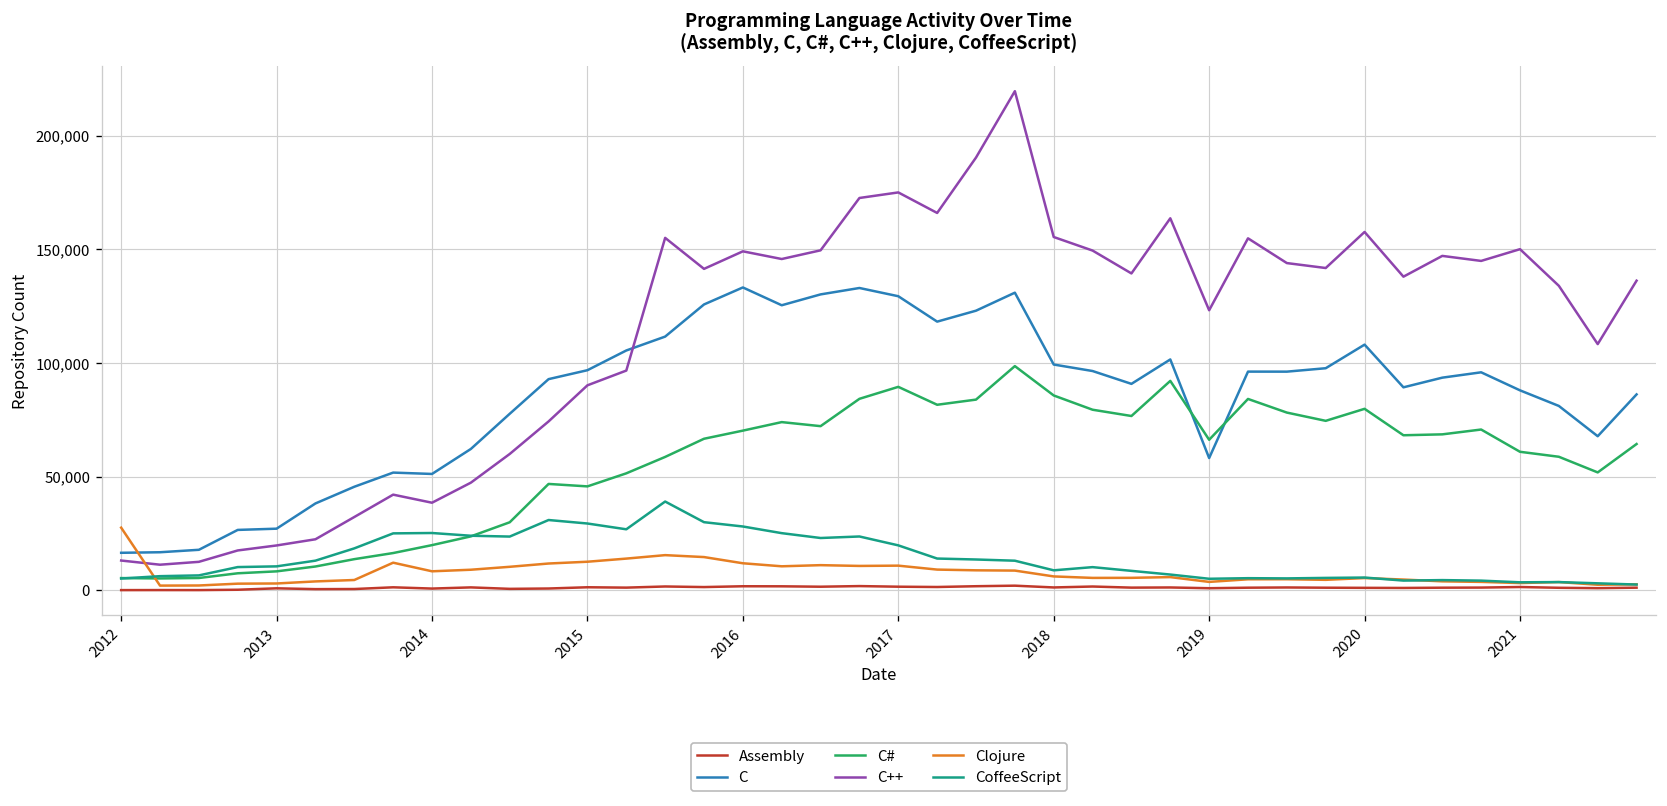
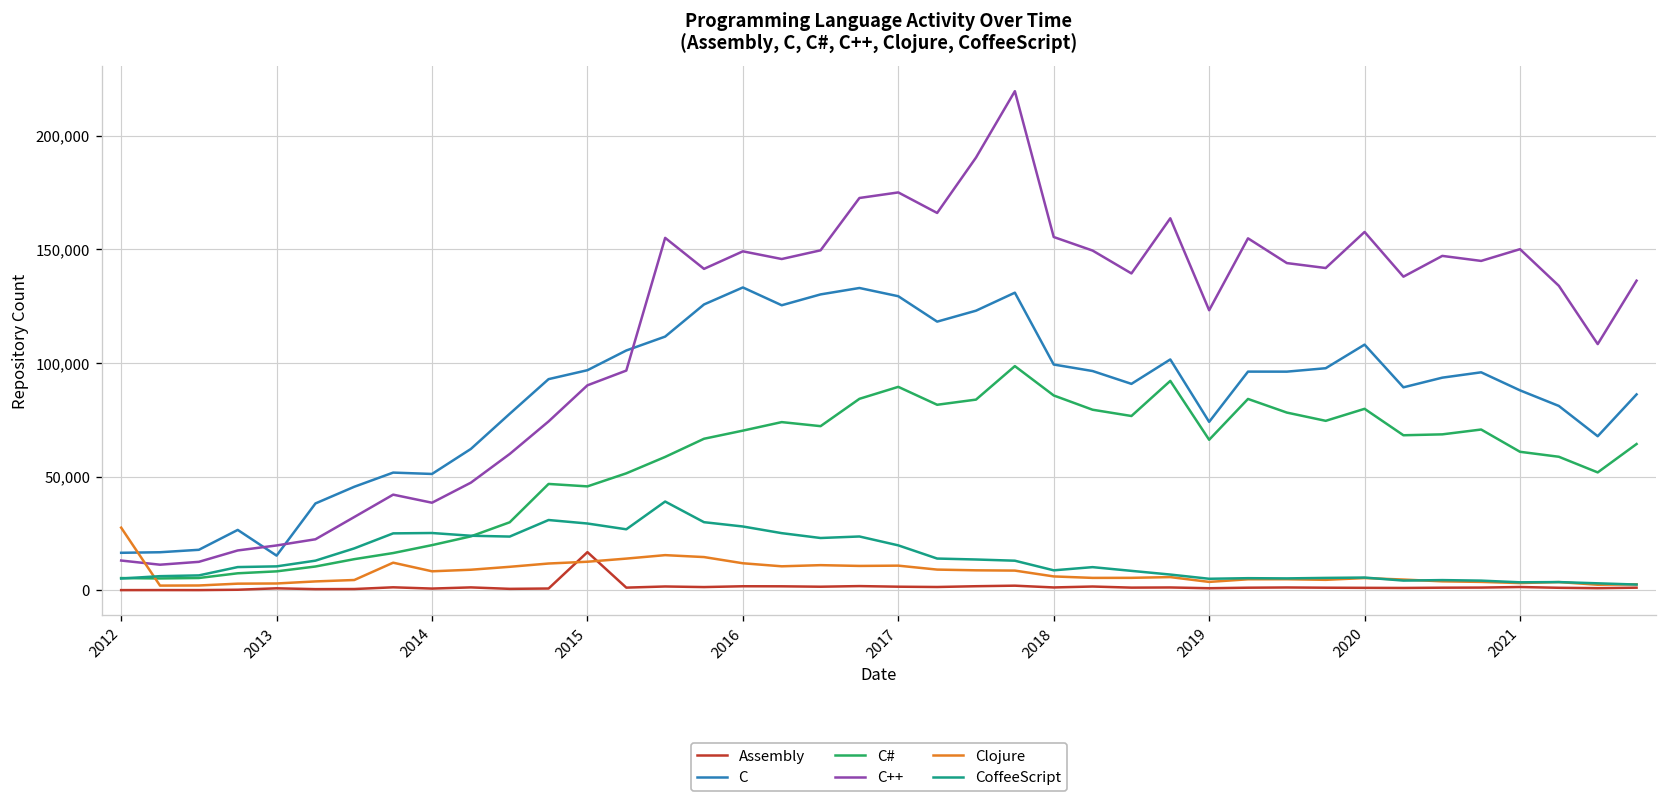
C, 2013: 27,000 -> 15,000
Assembly, 2015: 1,000 -> 17,000
C, 2019: 58,000 -> 74,000
